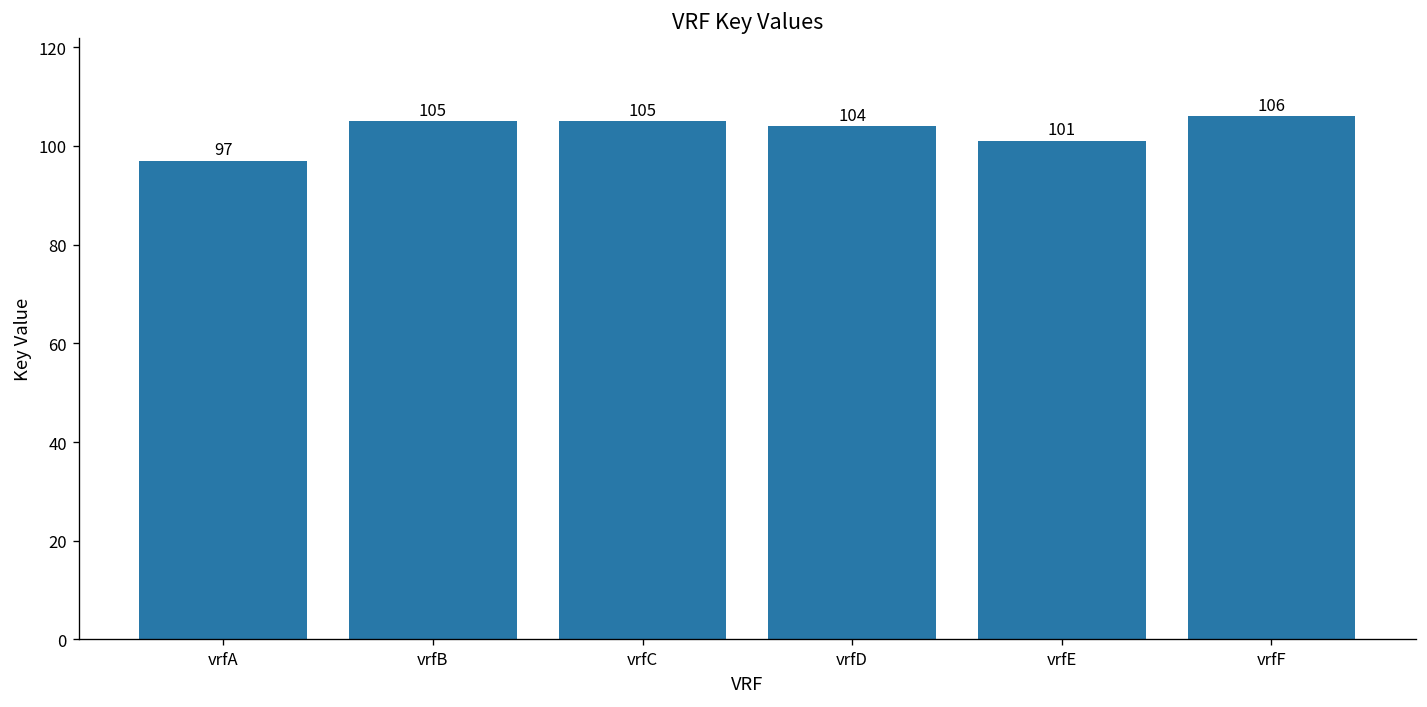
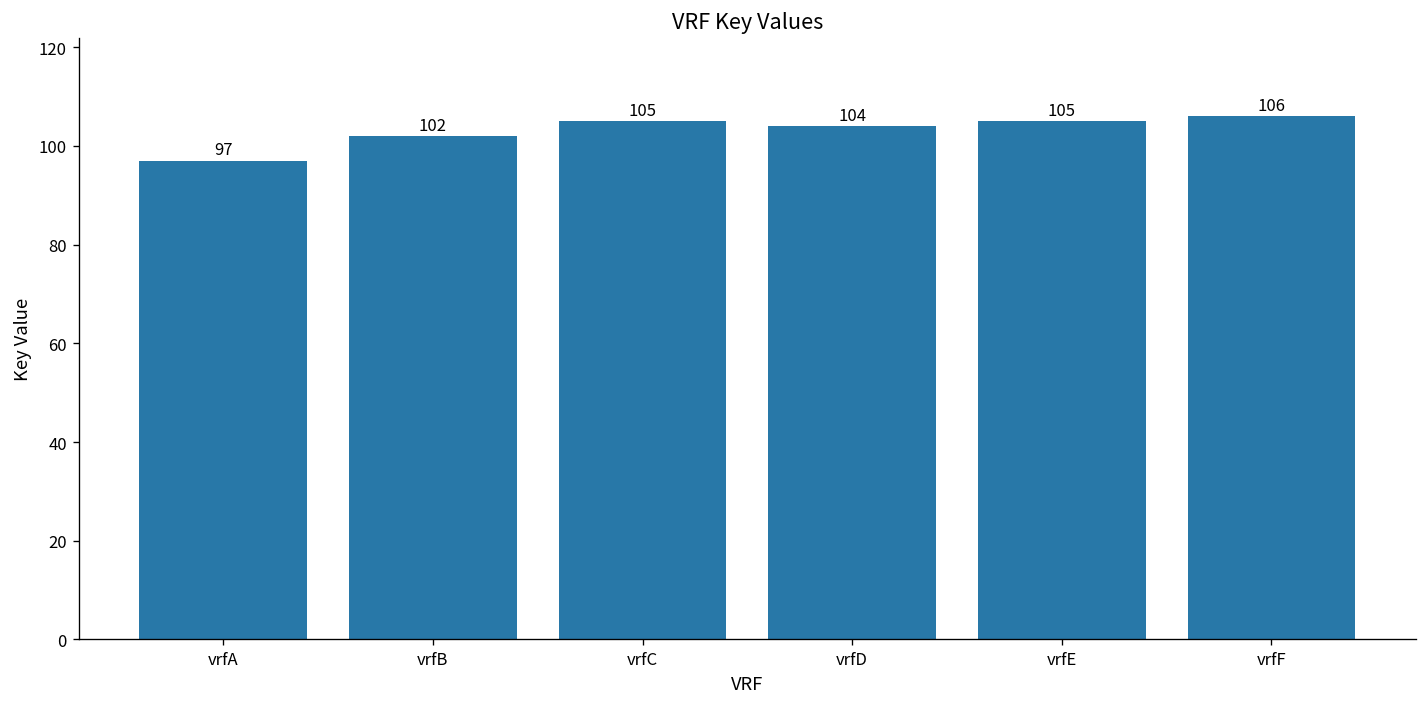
vrfB: 105 -> 102
vrfE: 101 -> 105
